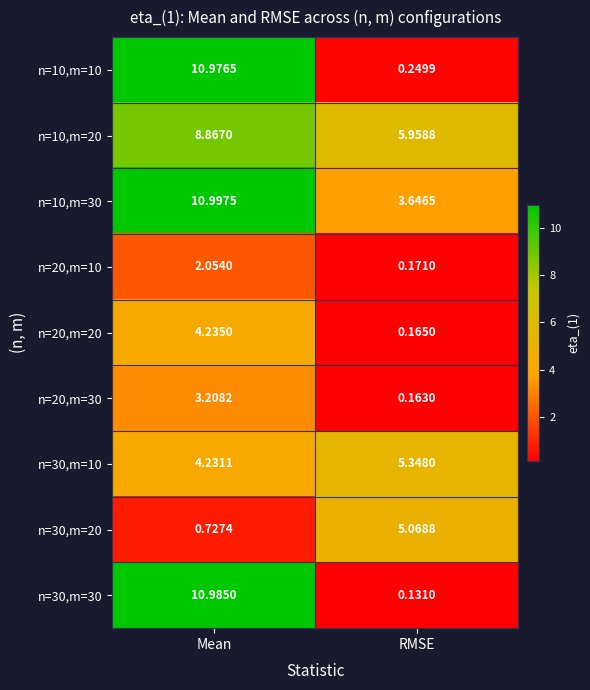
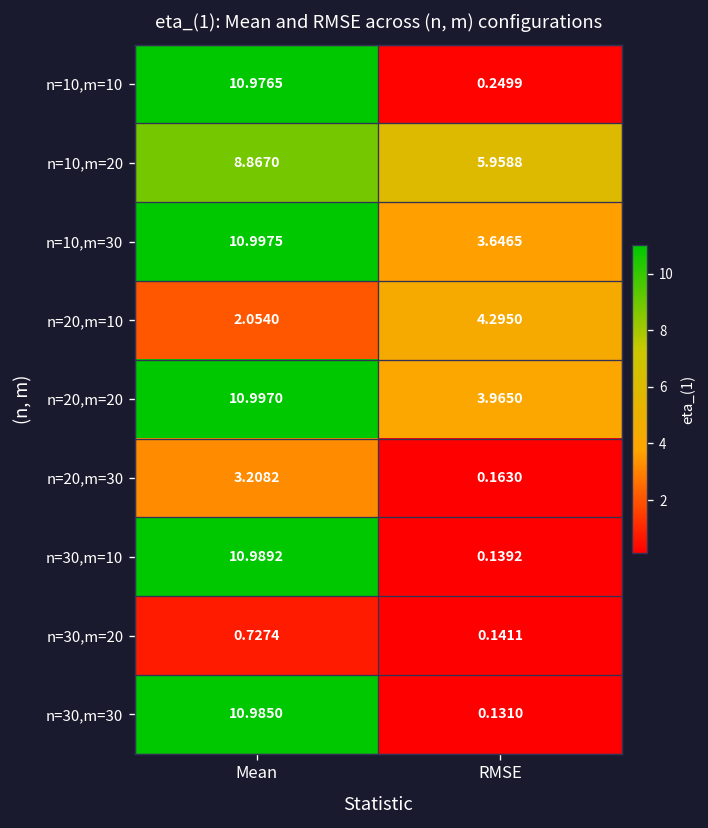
n=20,m=10, RMSE: 0.1710 -> 4.2950
n=20,m=20, Mean: 4.2350 -> 10.9970
n=20,m=20, RMSE: 0.1650 -> 3.9650
n=30,m=10, Mean: 4.2311 -> 10.9892
n=30,m=10, RMSE: 5.3480 -> 0.1392
n=30,m=20, RMSE: 5.0688 -> 0.1411
